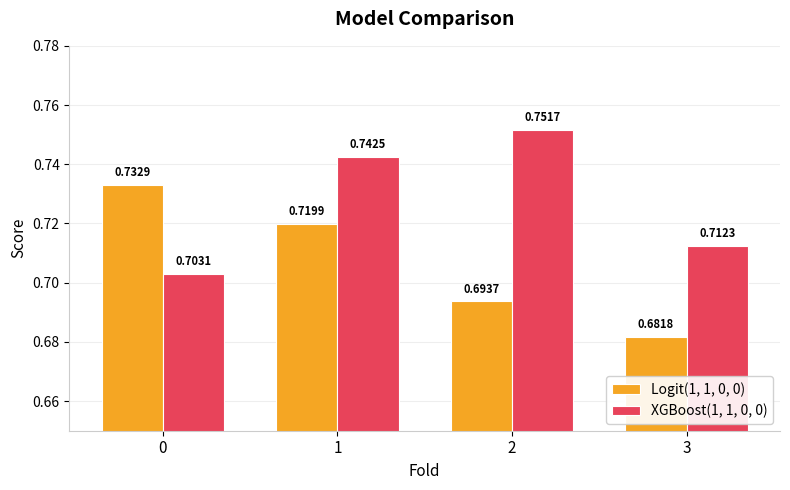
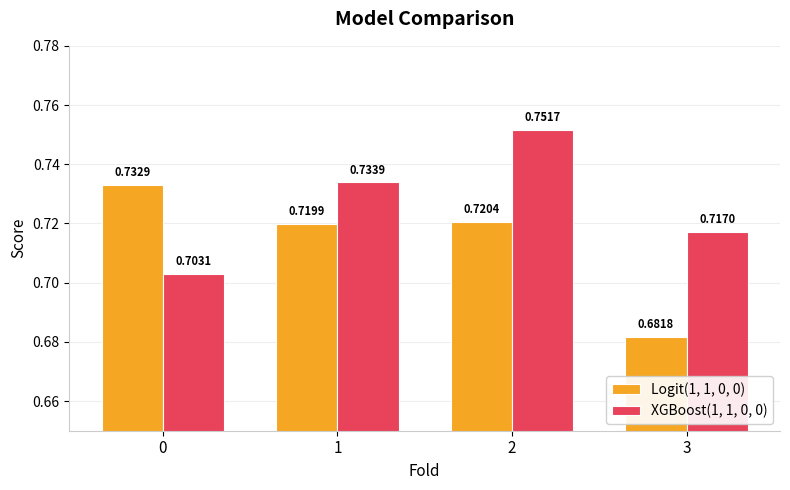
XGBoost(1, 1, 0, 0), 1: 0.7425 -> 0.7339
Logit(1, 1, 0, 0), 2: 0.6937 -> 0.7204
XGBoost(1, 1, 0, 0), 3: 0.7123 -> 0.7170
